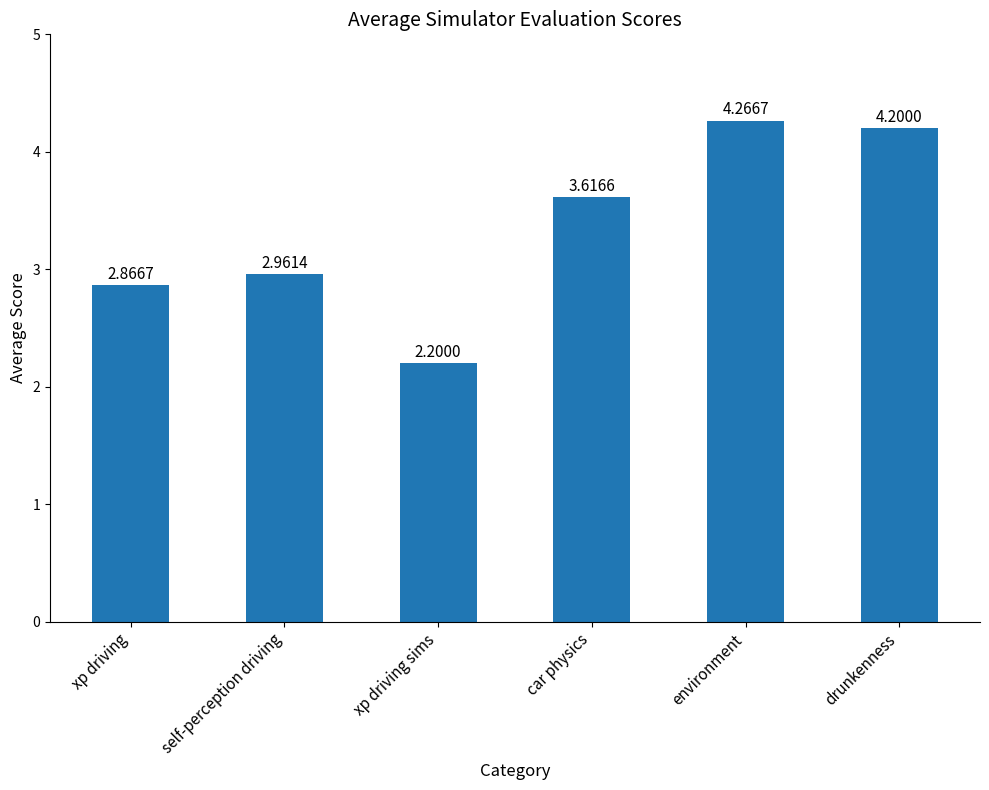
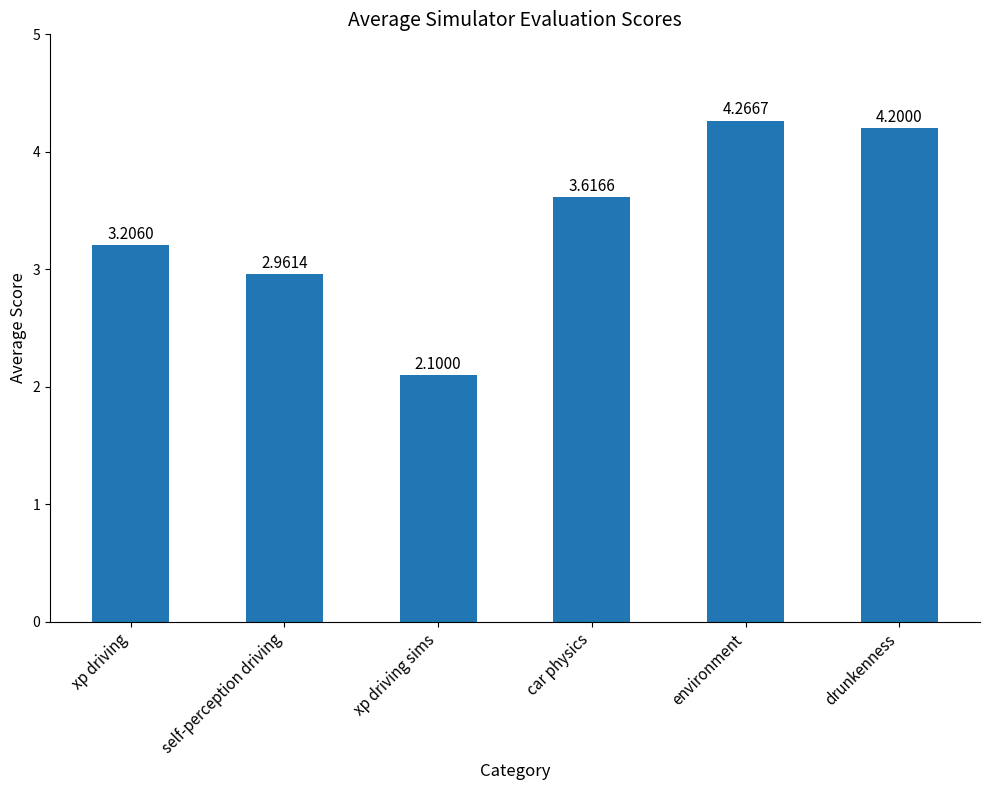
xp driving: 2.8667 -> 3.2060
xp driving sims: 2.2000 -> 2.1000
